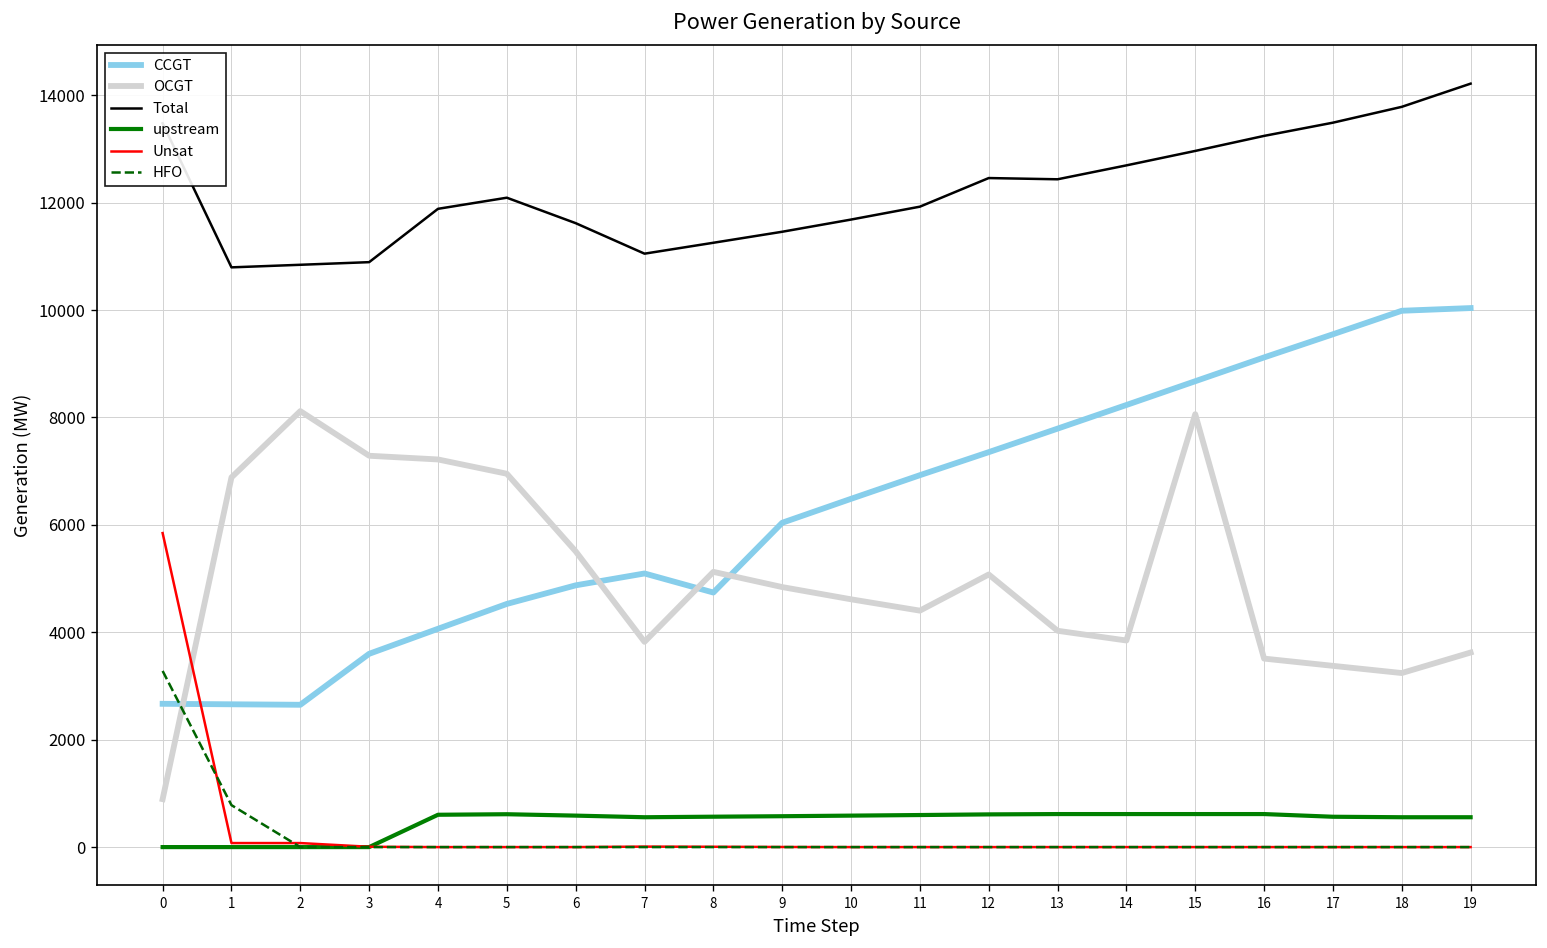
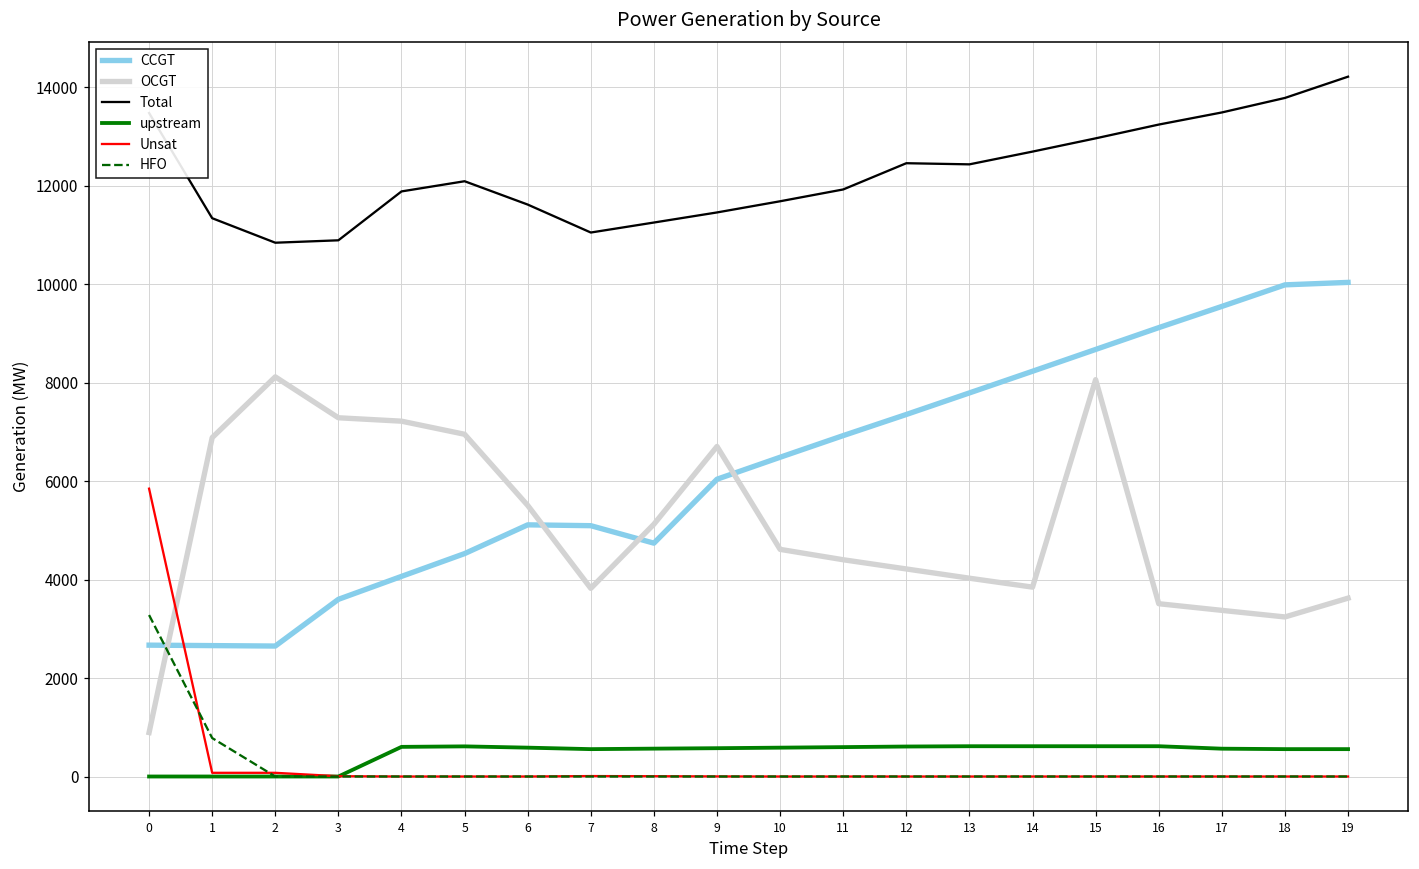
Total, 1: 10800 -> 11300
CCGT, 6: 4900 -> 5100
OCGT, 9: 4800 -> 6700
OCGT, 12: 5100 -> 4200
